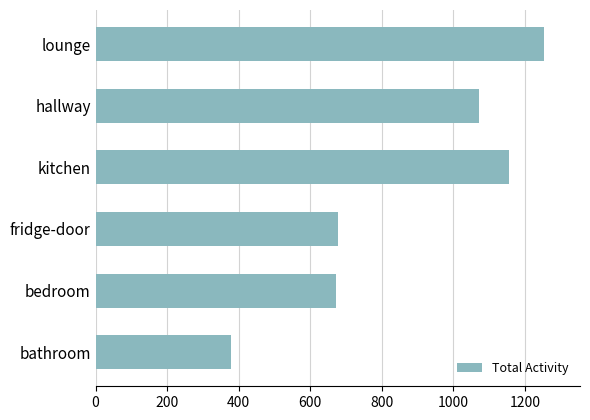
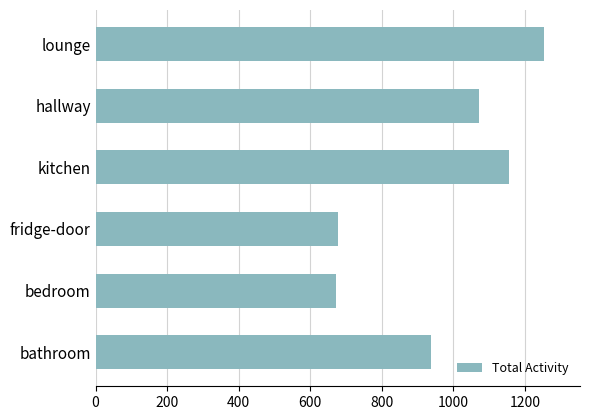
bathroom: 380 -> 940
